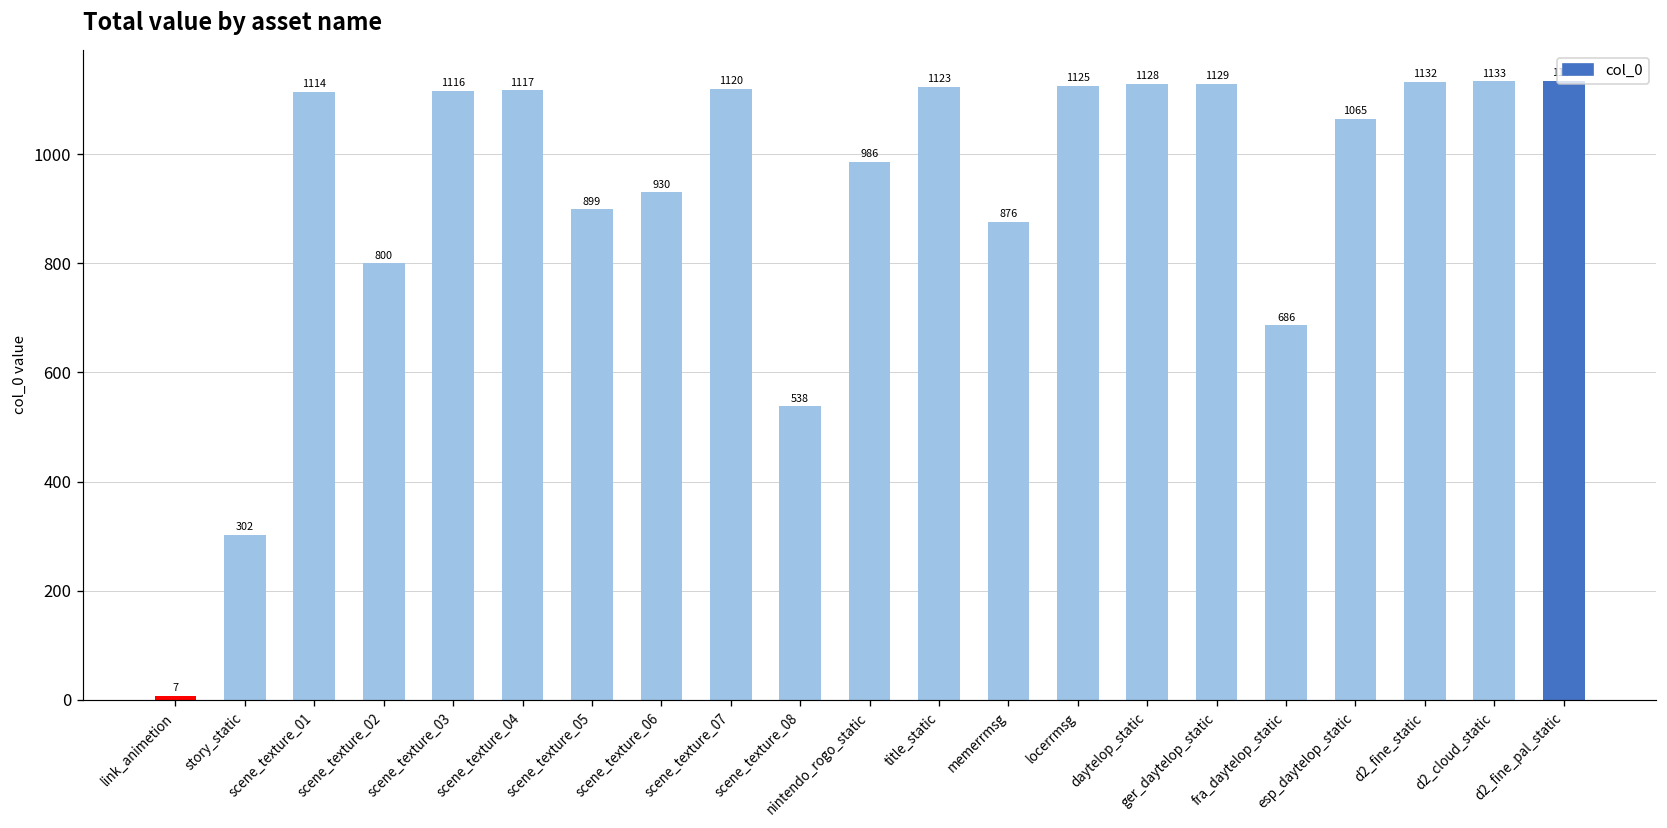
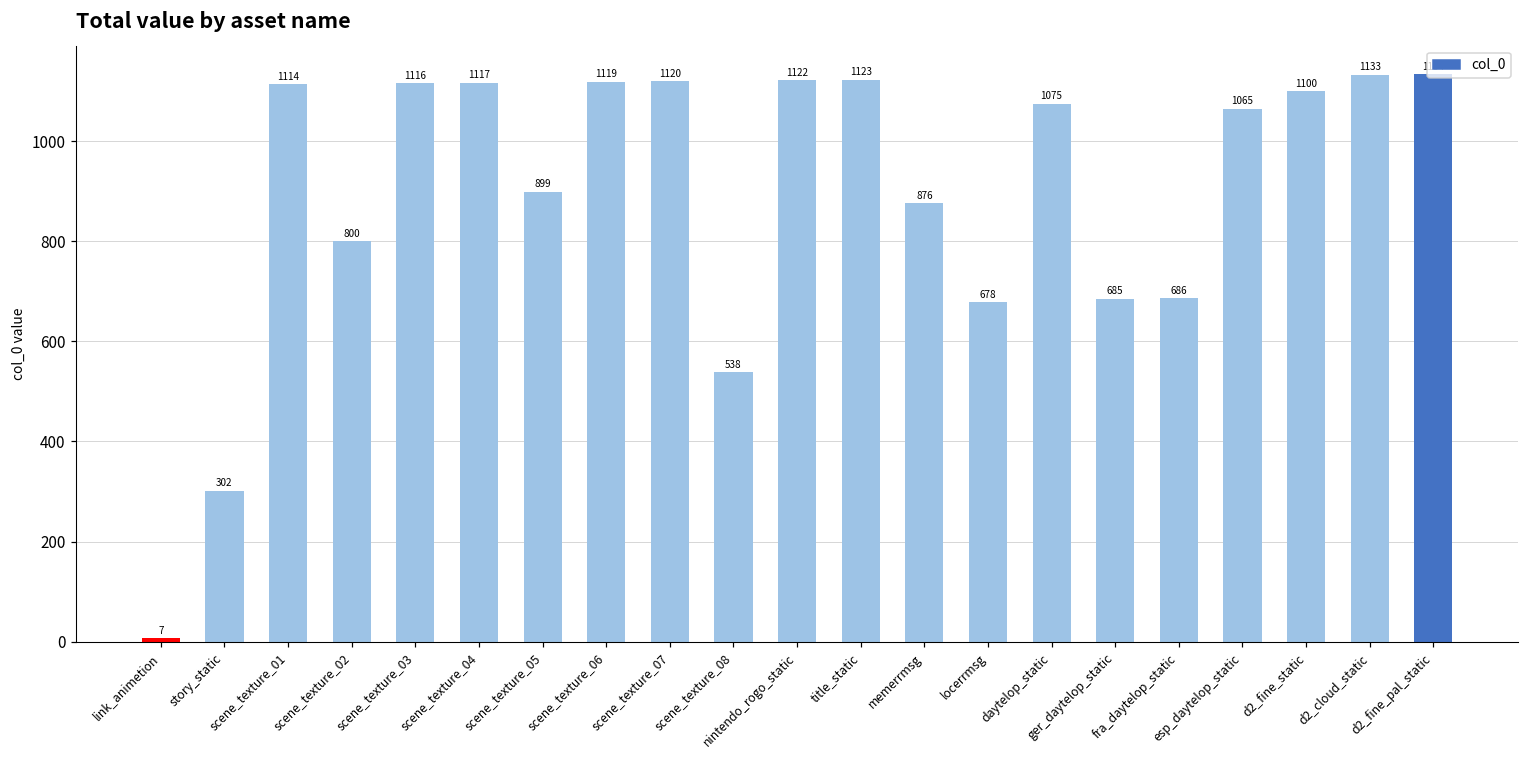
scene_texture_06: 930 -> 1119
nintendo_rogo_static: 986 -> 1122
locerrmsg: 1125 -> 678
daytelop_static: 1128 -> 1075
ger_daytelop_static: 1129 -> 685
d2_fine_static: 1132 -> 1100
